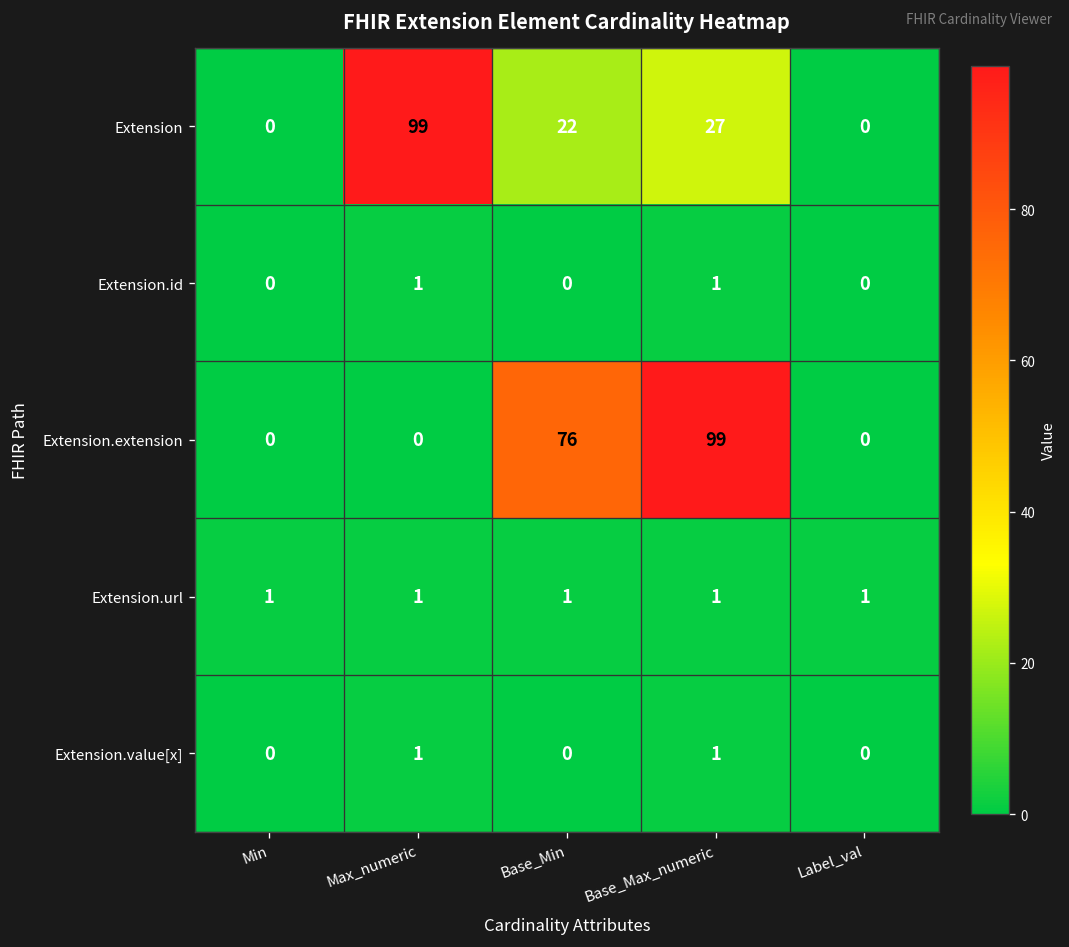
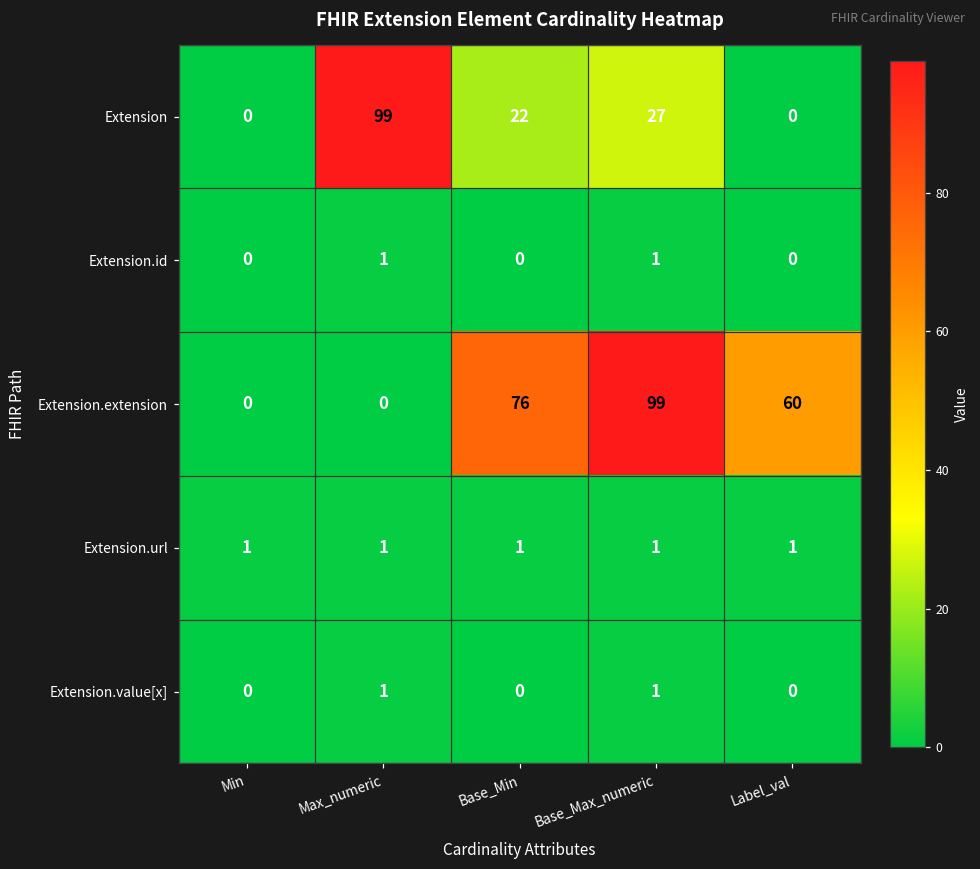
Extension.extension, Label_val: 0 -> 60
